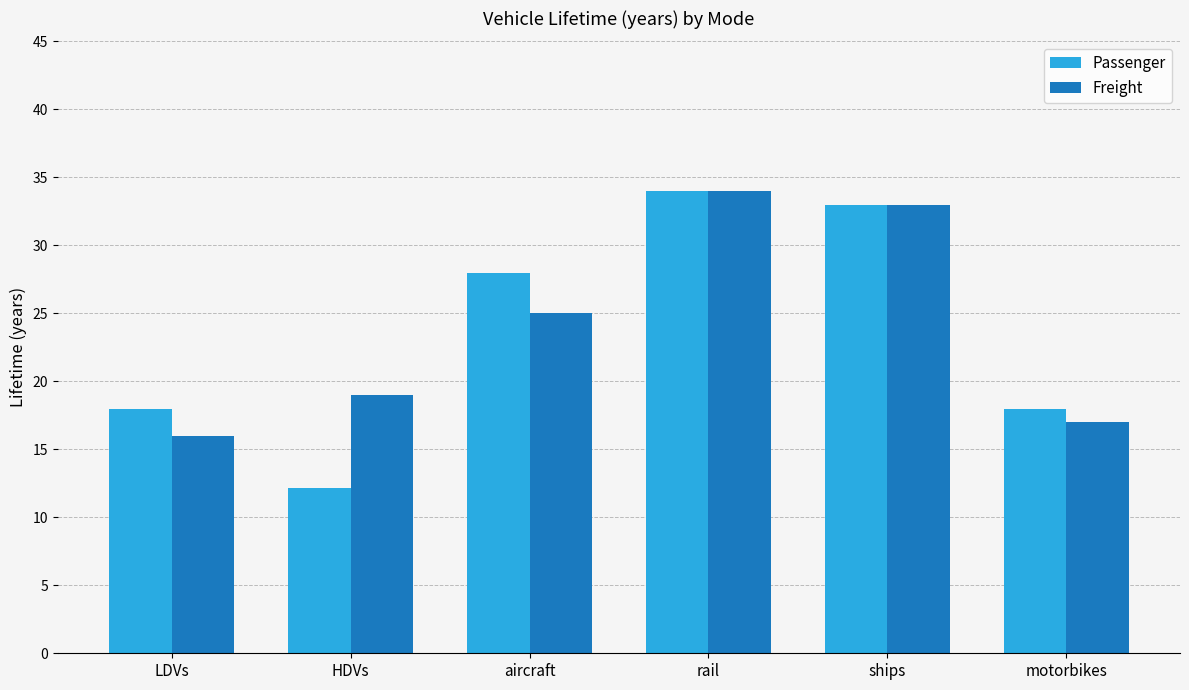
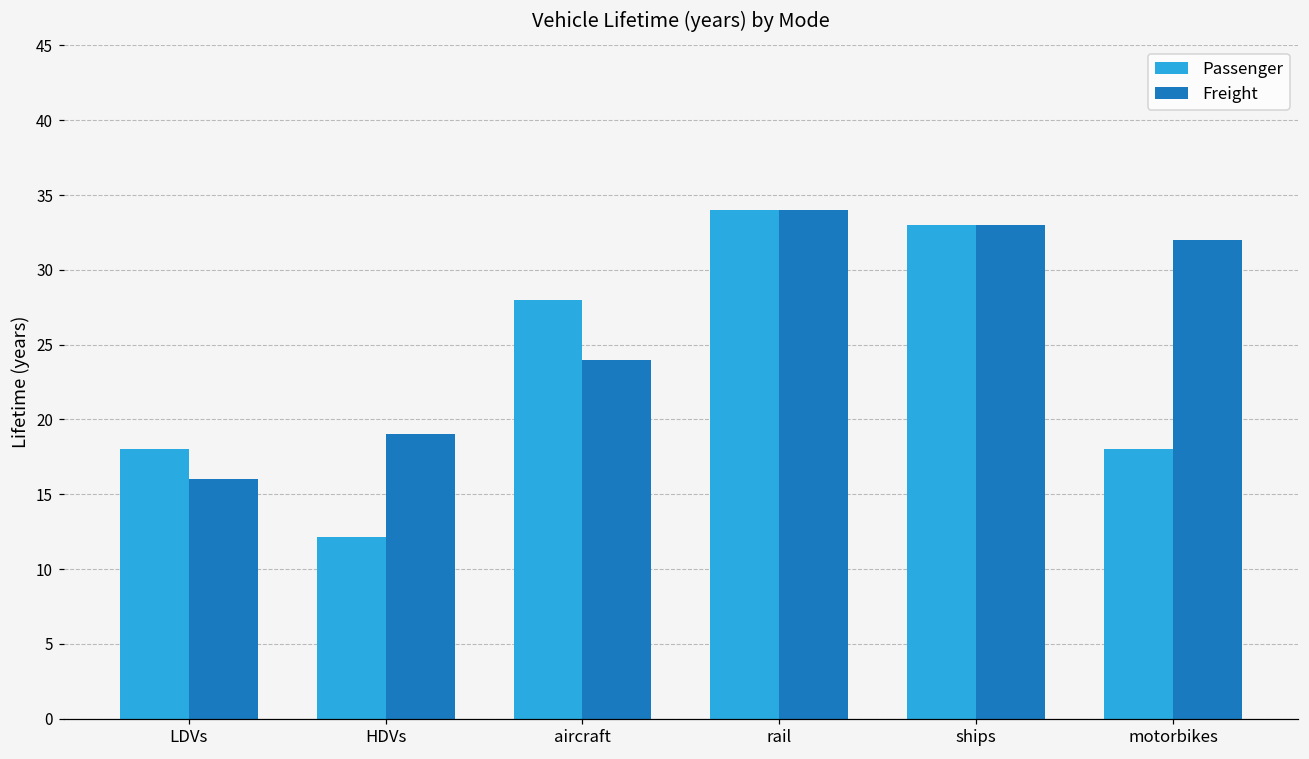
Freight, aircraft: 25 -> 24
Freight, motorbikes: 17 -> 32
